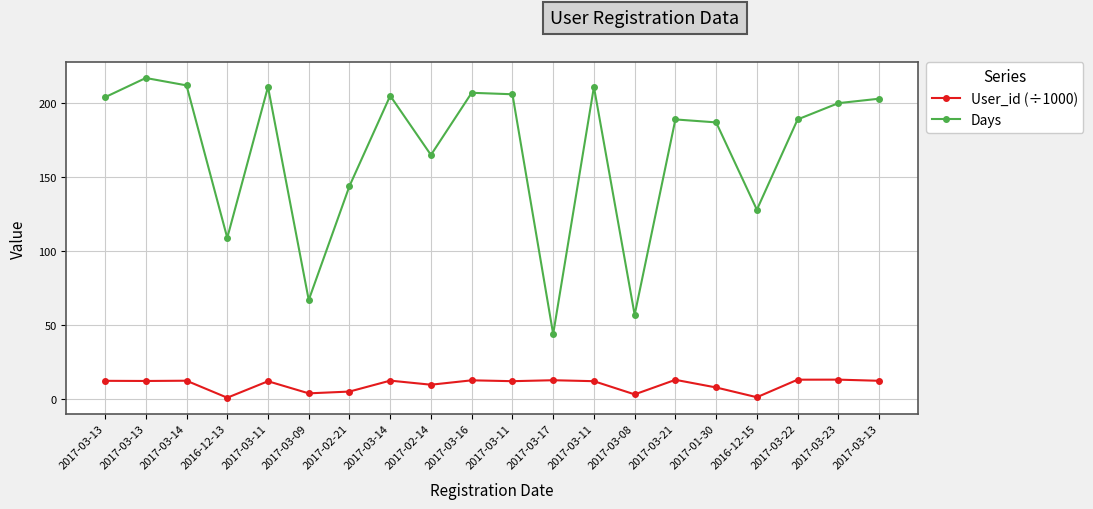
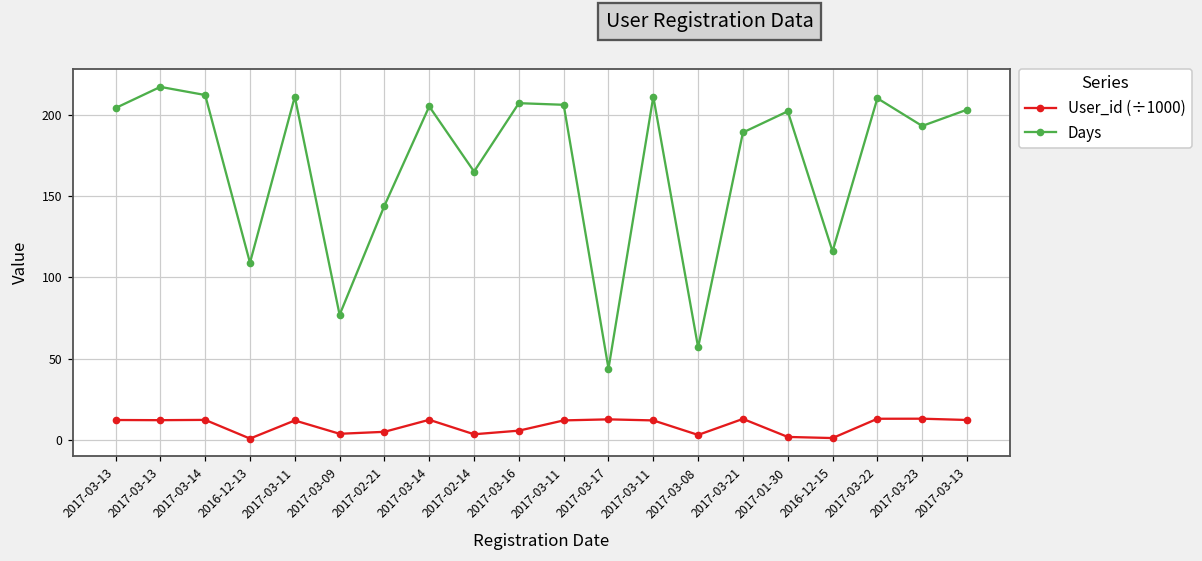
Days, 2017-03-09: 67 -> 77
User_id (÷1000), 2017-02-14: 10 -> 4
User_id (÷1000), 2017-03-16: 13 -> 6
User_id (÷1000), 2017-01-30: 8 -> 2
Days, 2017-01-30: 187 -> 202
Days, 2016-12-15: 128 -> 116
Days, 2017-03-22: 189 -> 210
Days, 2017-03-23: 200 -> 193
